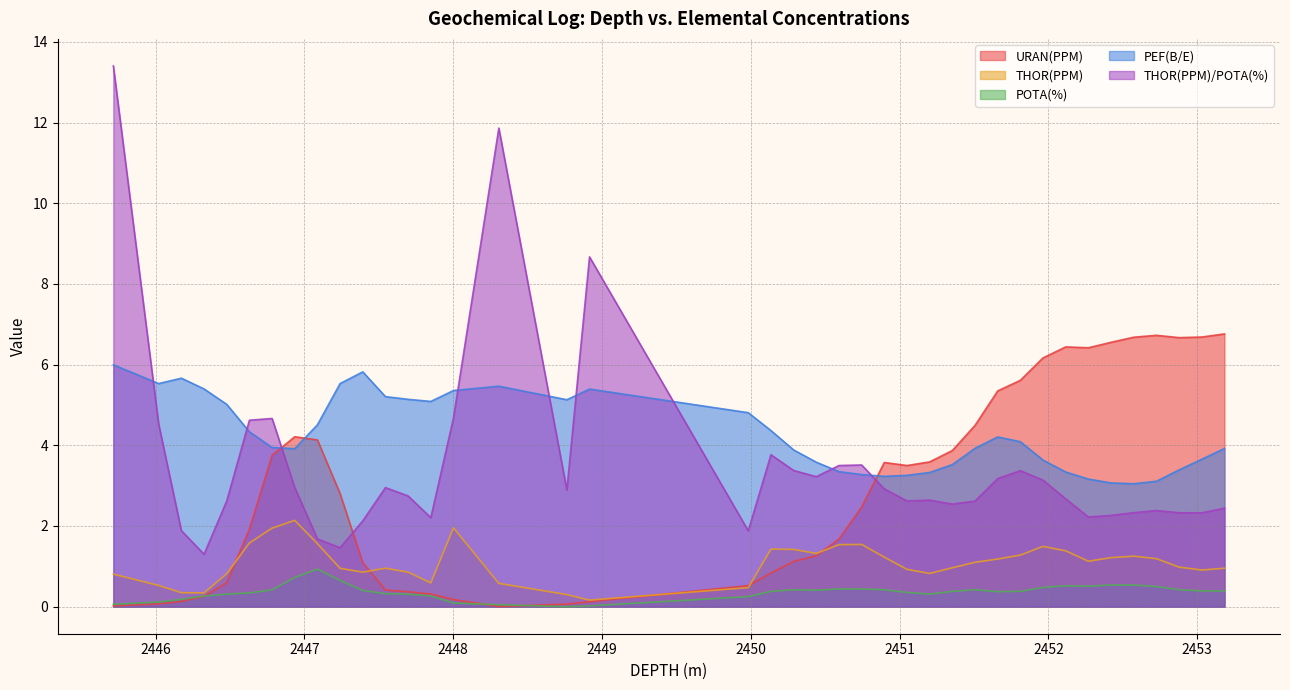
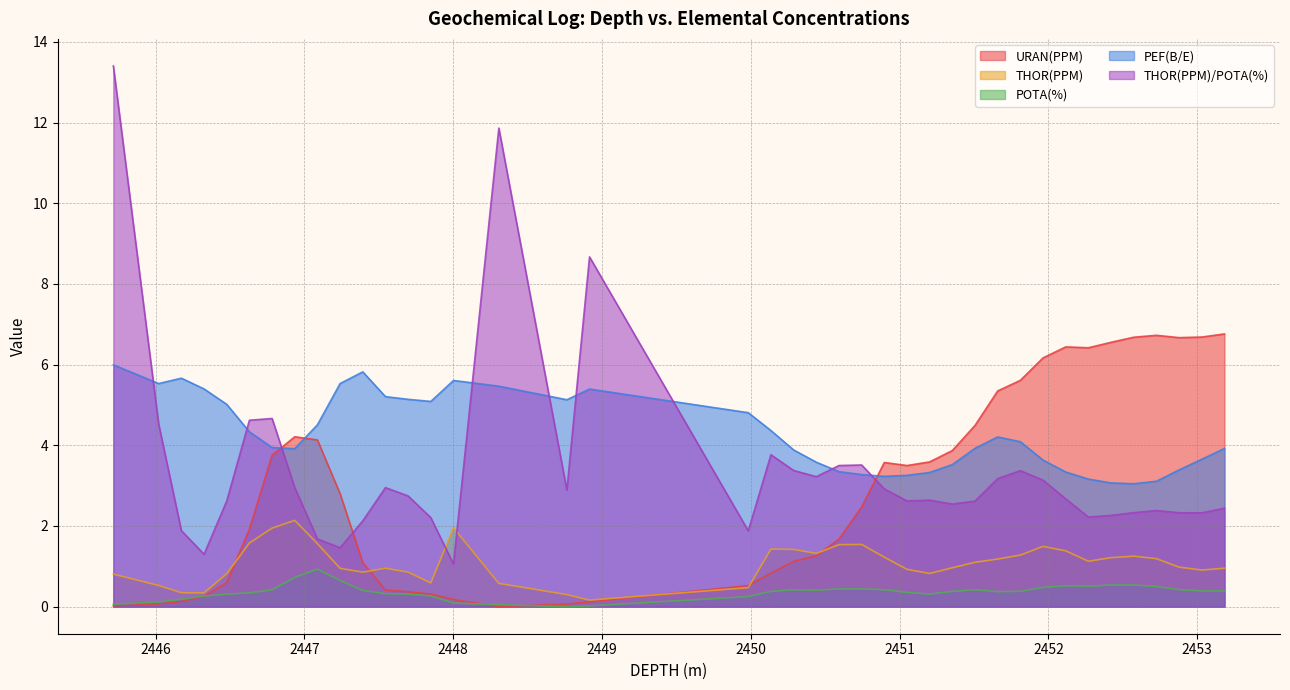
PEF(B/E), 2448: 5.4 -> 5.6
THOR(PPM)/POTA(%), 2448: 4.7 -> 1.1
